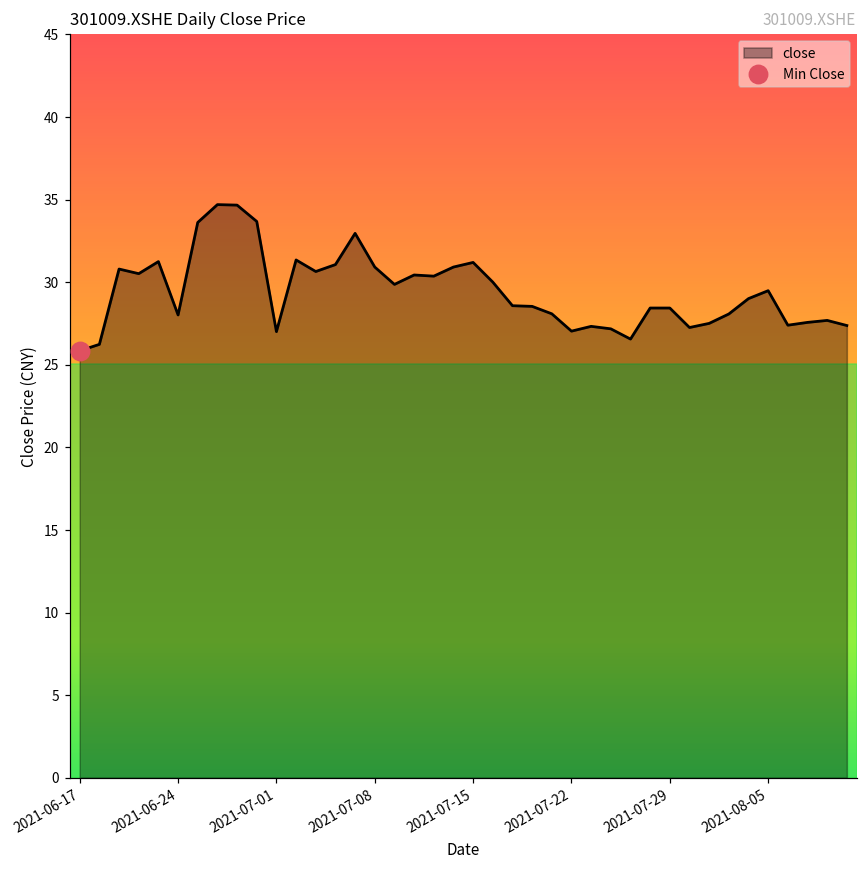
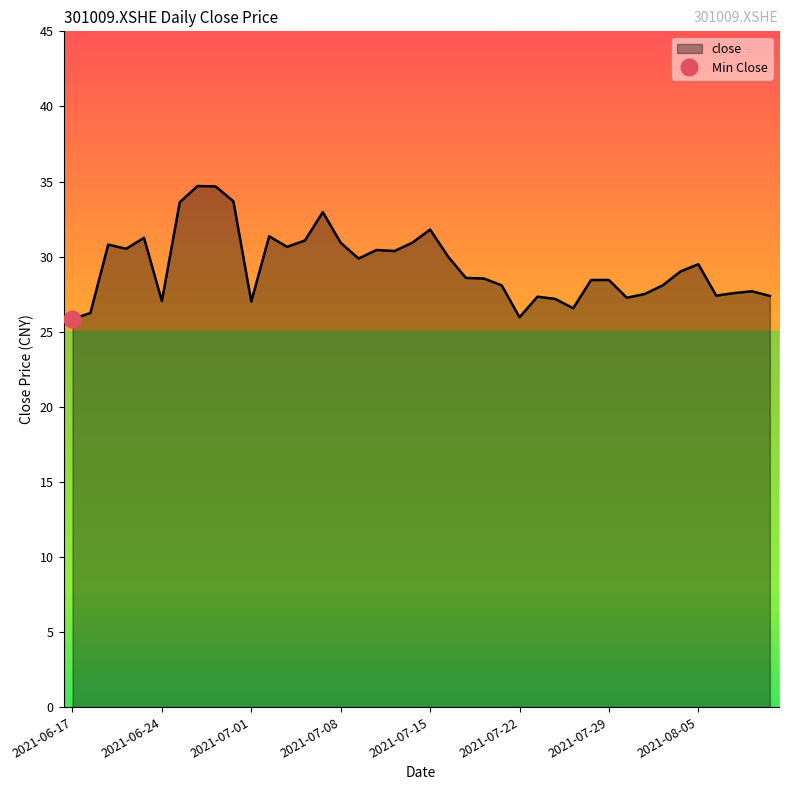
close, 2021-06-24: 28.0 -> 27.0
close, 2021-07-15: 31.2 -> 31.8
close, 2021-07-22: 27.0 -> 26.0
